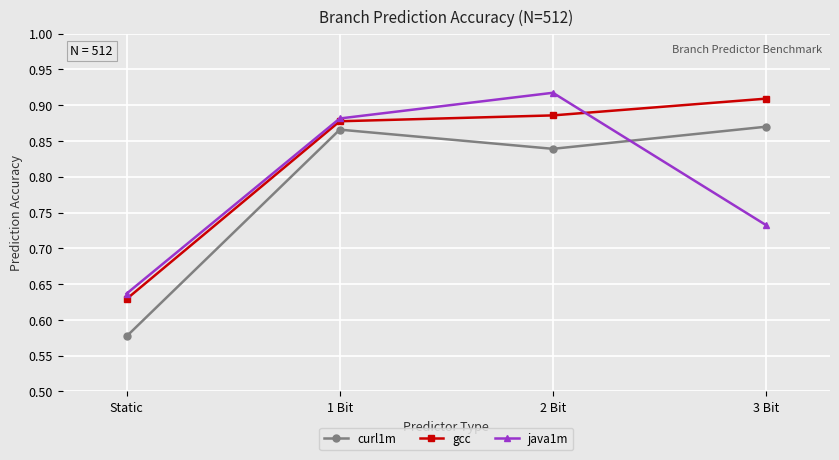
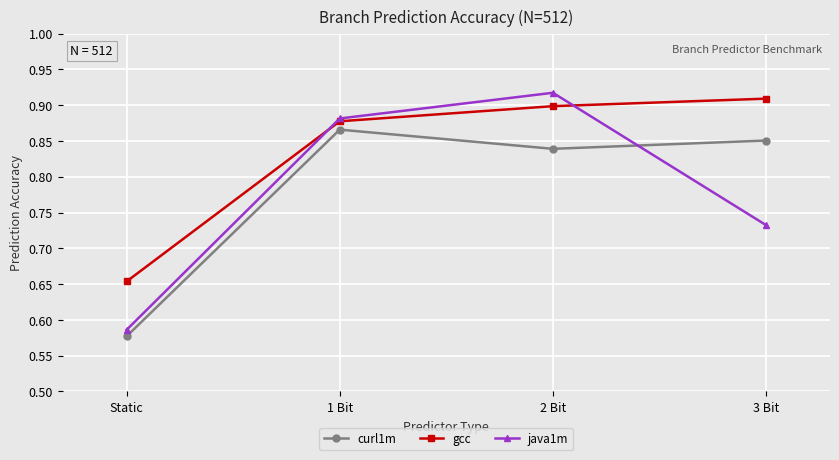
gcc, Static: 0.63 -> 0.65
java1m, Static: 0.64 -> 0.59
gcc, 2 Bit: 0.89 -> 0.90
curl1m, 3 Bit: 0.87 -> 0.85
